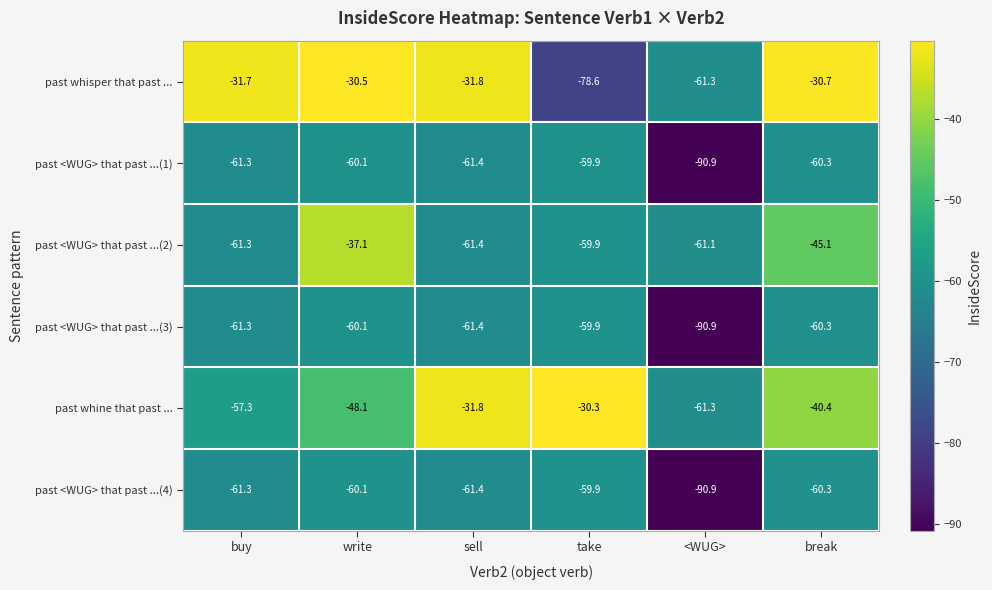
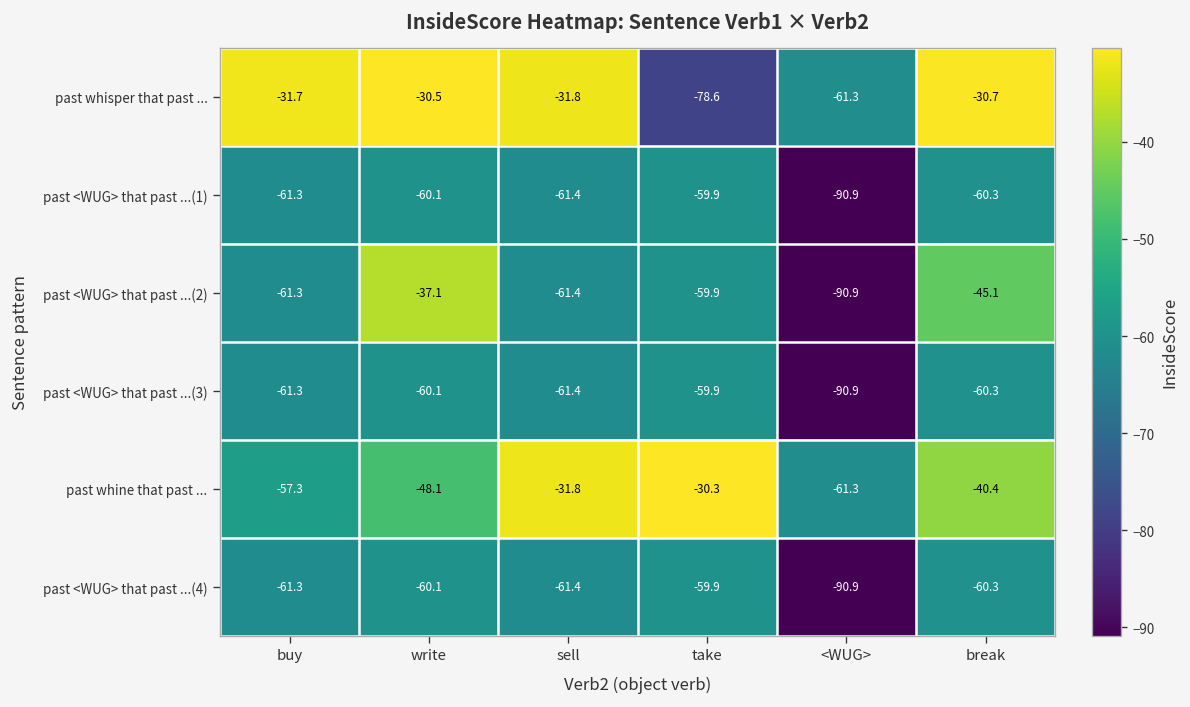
past <WUG> that past ...(2), <WUG>: -61.1 -> -90.9
